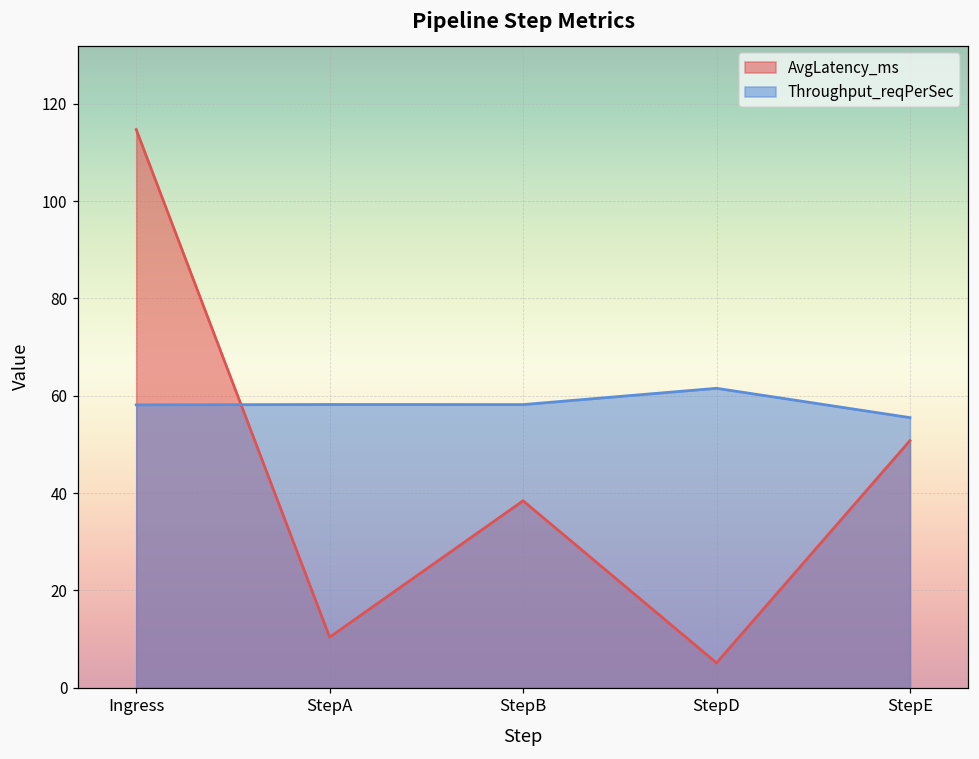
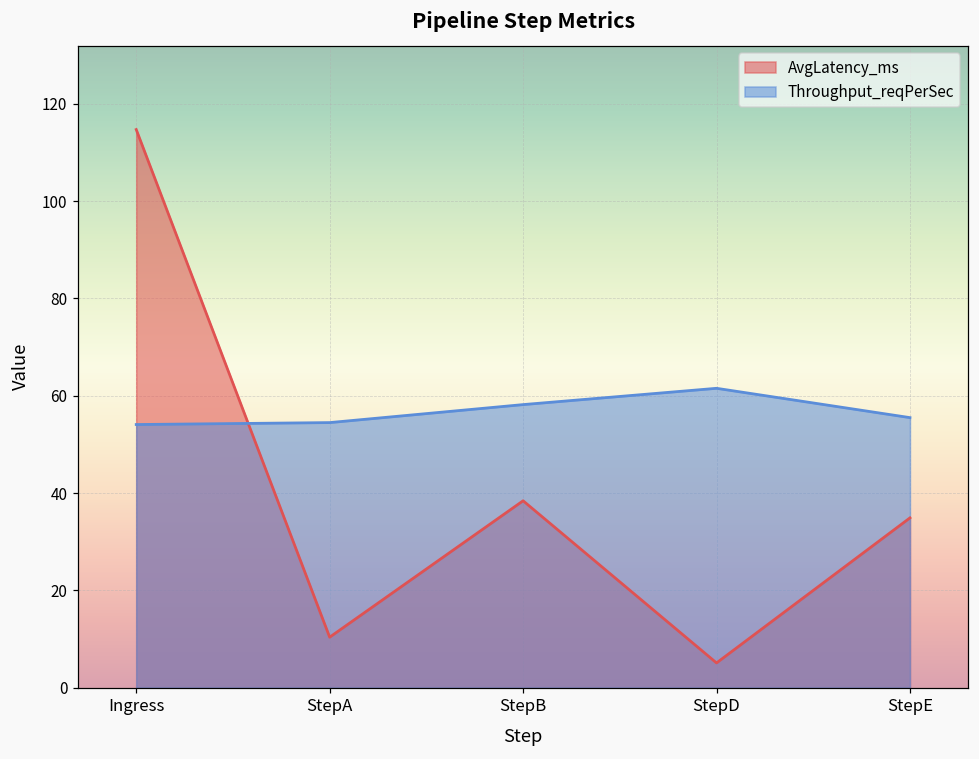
Throughput_reqPerSec, Ingress: 58 -> 54
Throughput_reqPerSec, StepA: 58 -> 54
AvgLatency_ms, StepE: 51 -> 35
